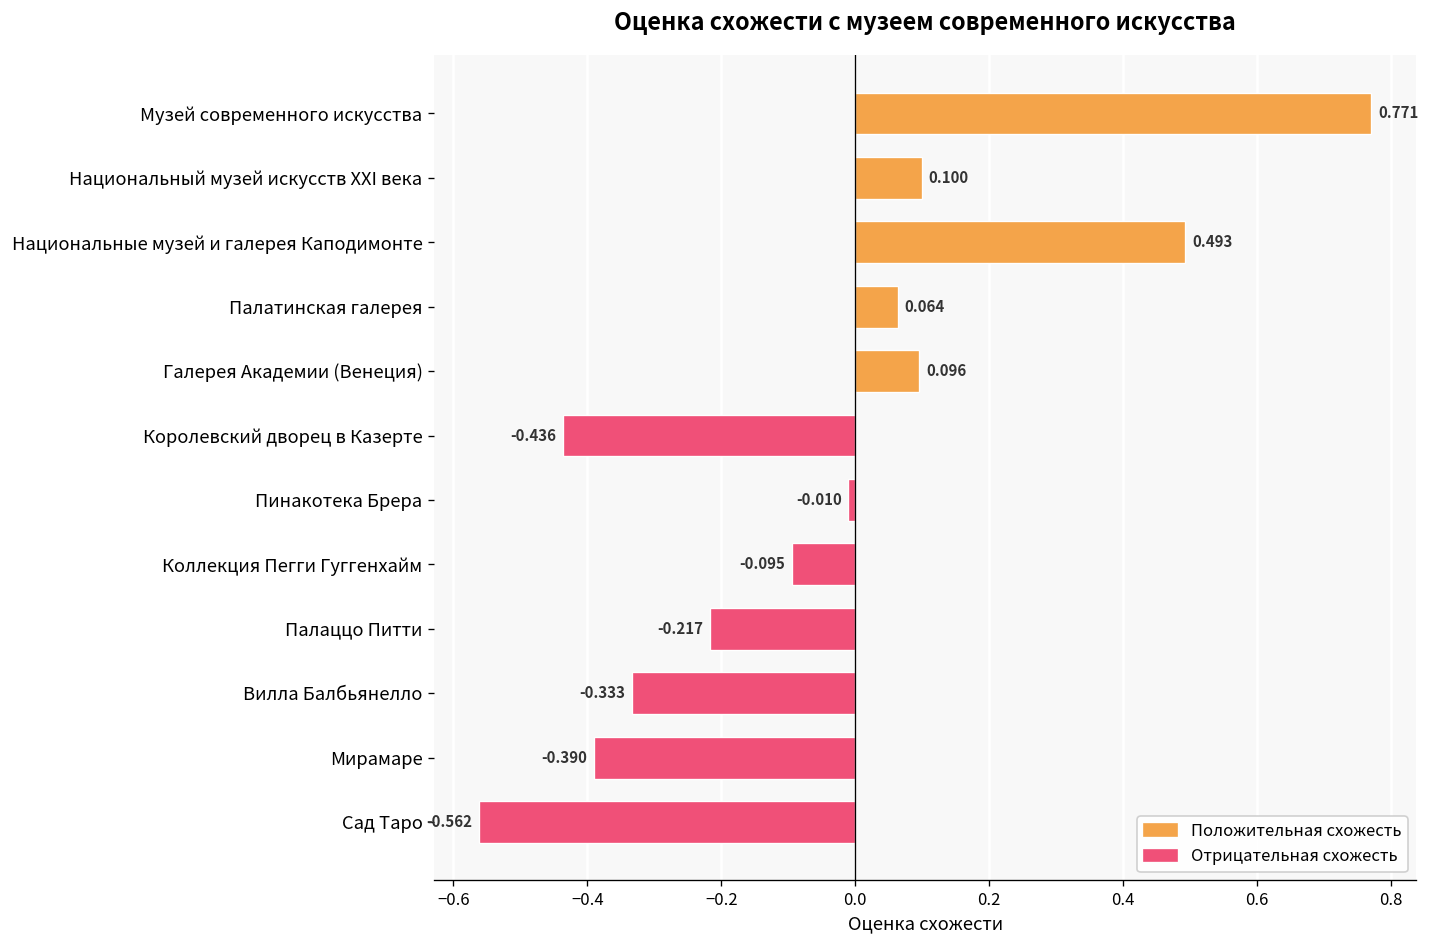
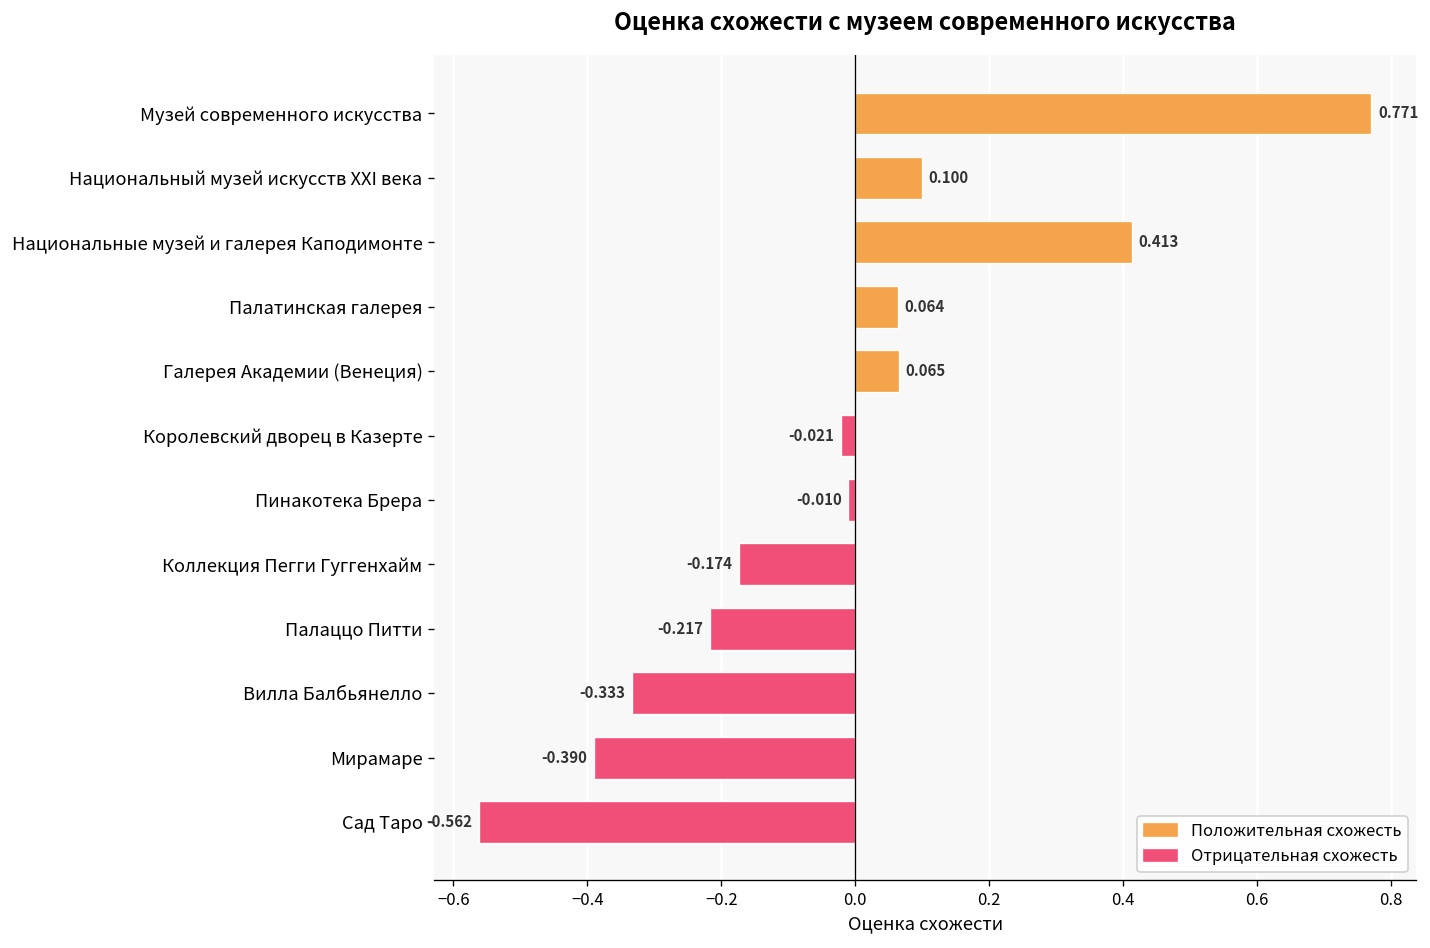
Национальные музей и галерея Каподимонте: 0.493 -> 0.413
Галерея Академии (Венеция): 0.096 -> 0.065
Королевский дворец в Казерте: -0.436 -> -0.021
Коллекция Пегги Гуггенхайм: -0.095 -> -0.174
